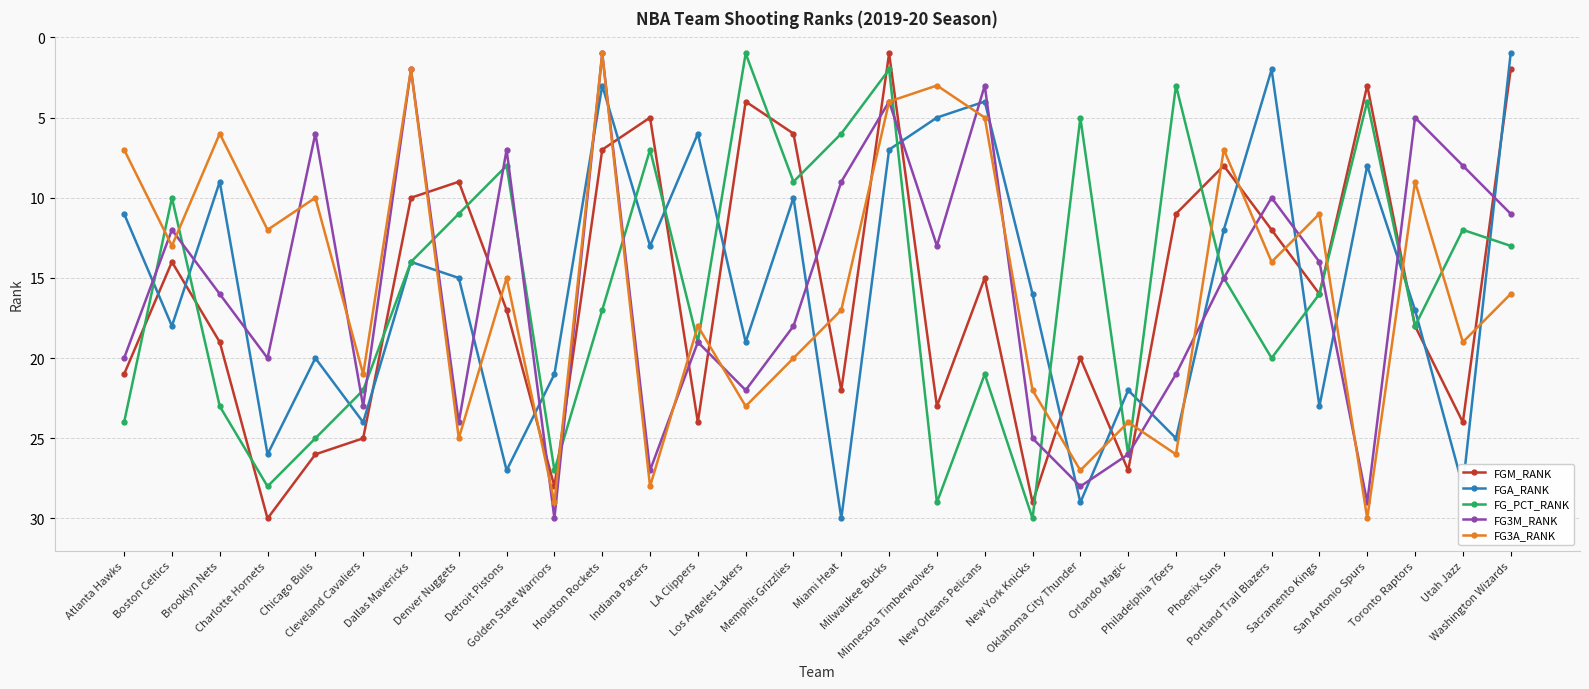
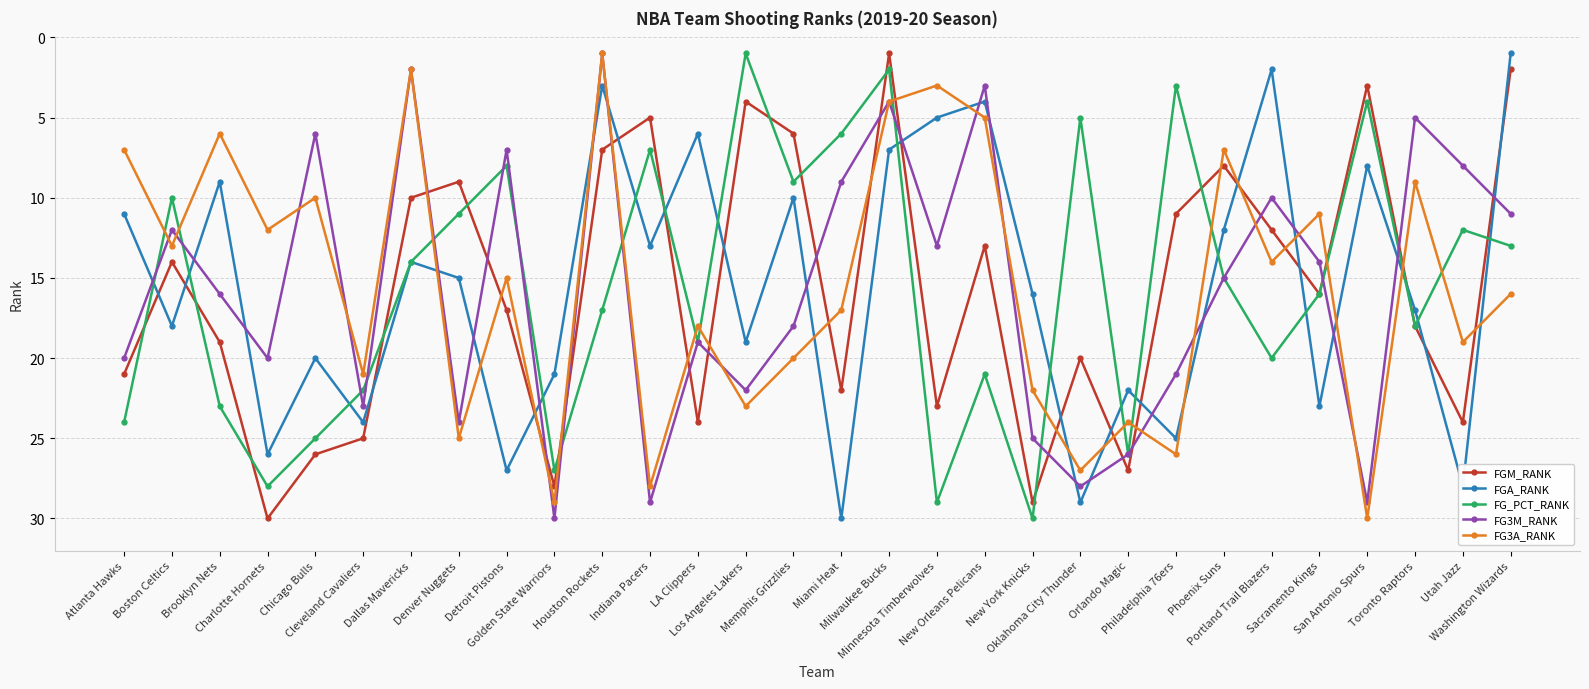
FG3M_RANK, Indiana Pacers: 27 -> 29
FGM_RANK, New Orleans Pelicans: 15 -> 13
